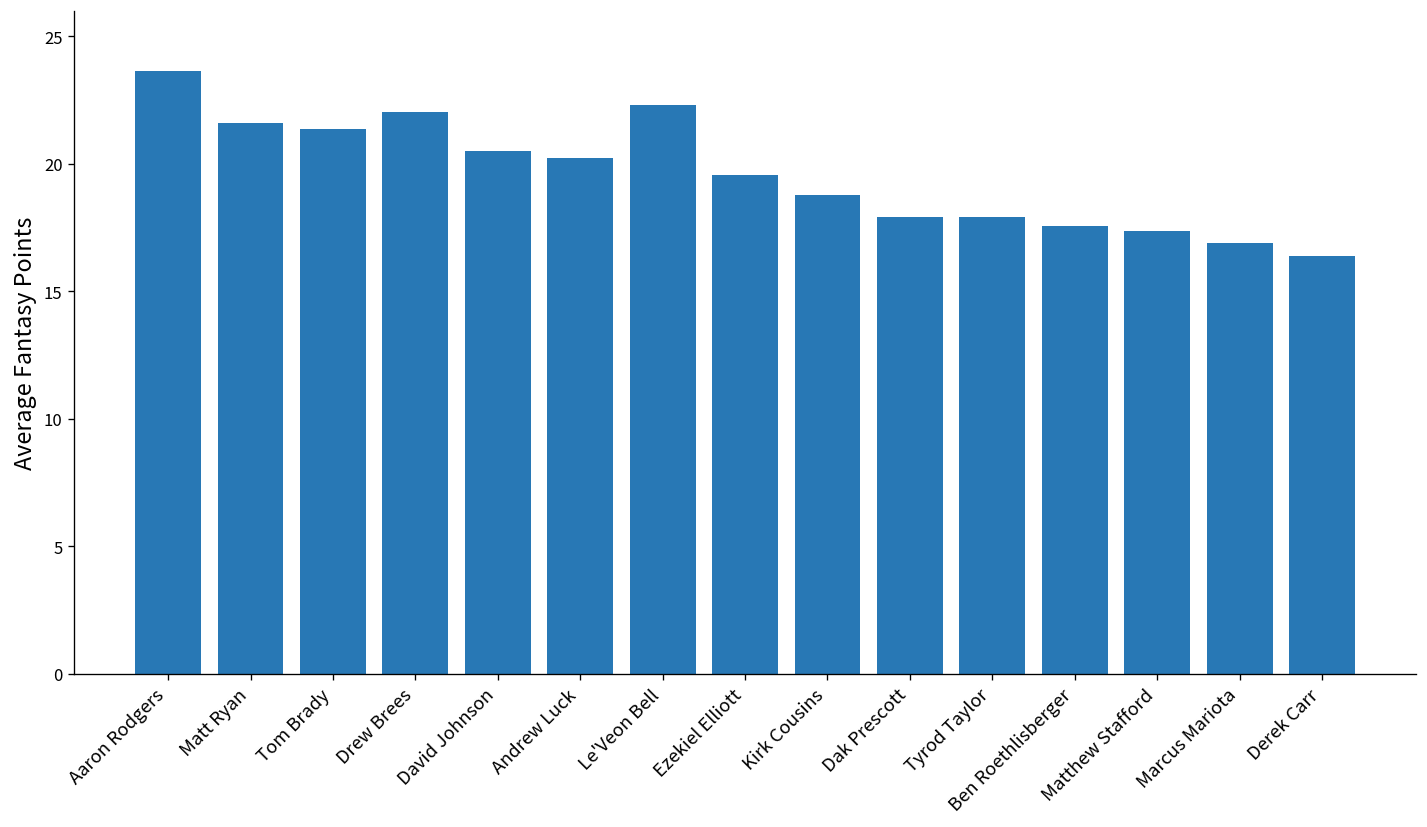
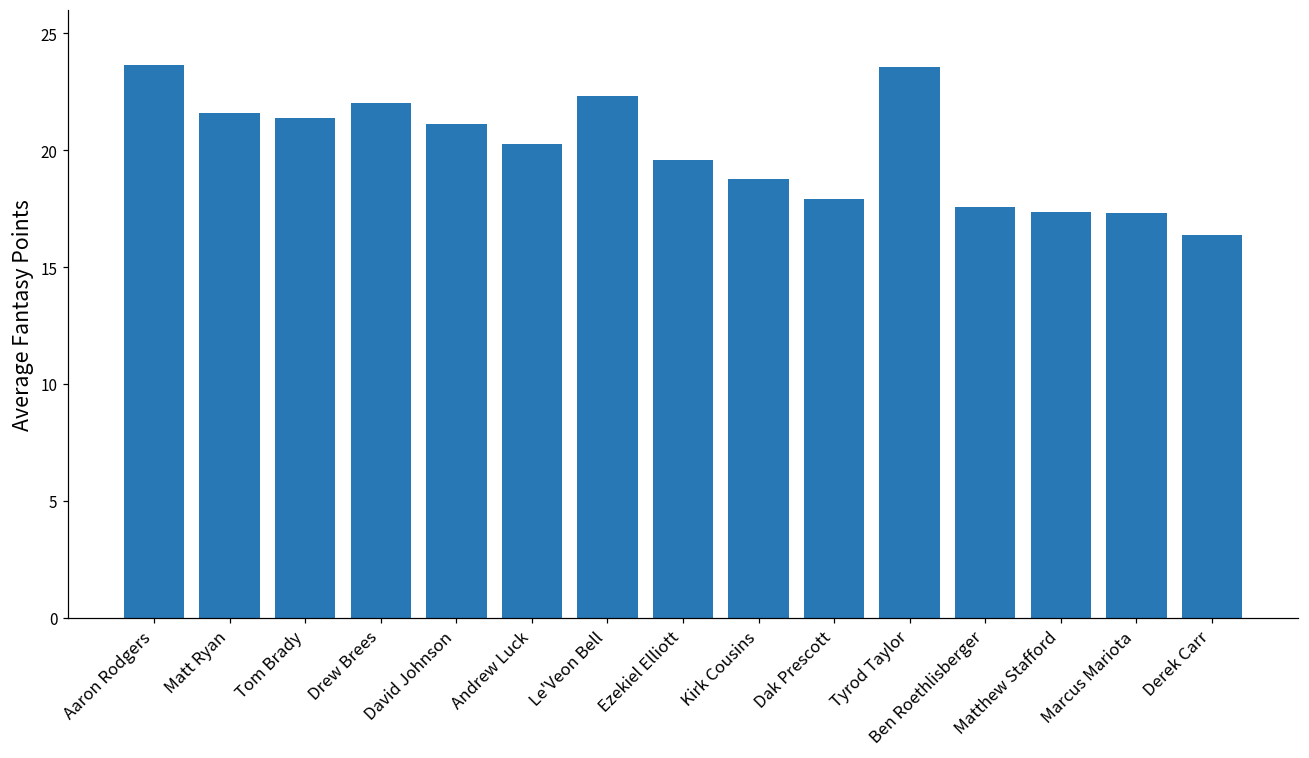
David Johnson: 20.5 -> 21.1
Tyrod Taylor: 17.9 -> 23.5
Marcus Mariota: 16.9 -> 17.3
